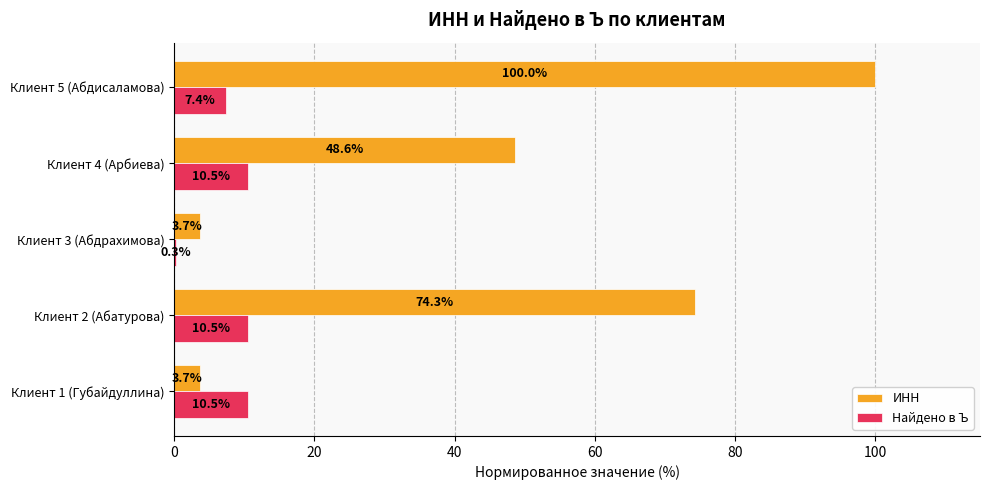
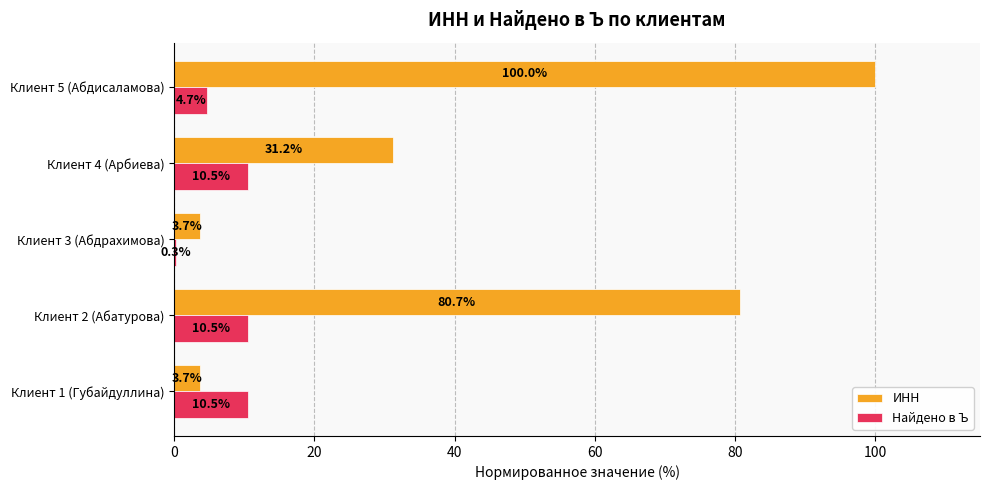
Найдено в Ъ, Клиент 5 (Абдисаламова): 7.4% -> 4.7%
ИНН, Клиент 4 (Арбиева): 48.6% -> 31.2%
ИНН, Клиент 2 (Абатурова): 74.3% -> 80.7%
